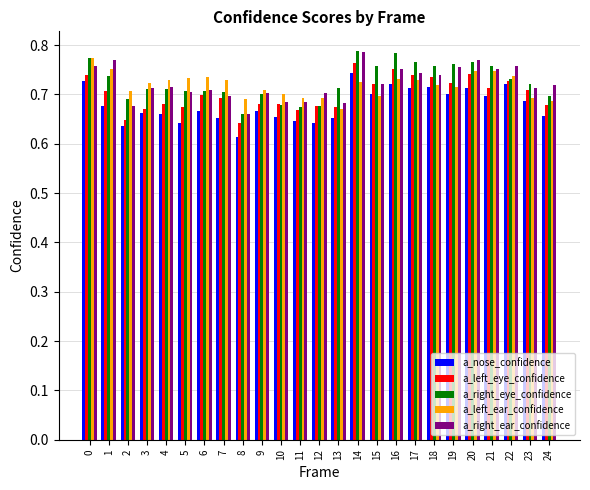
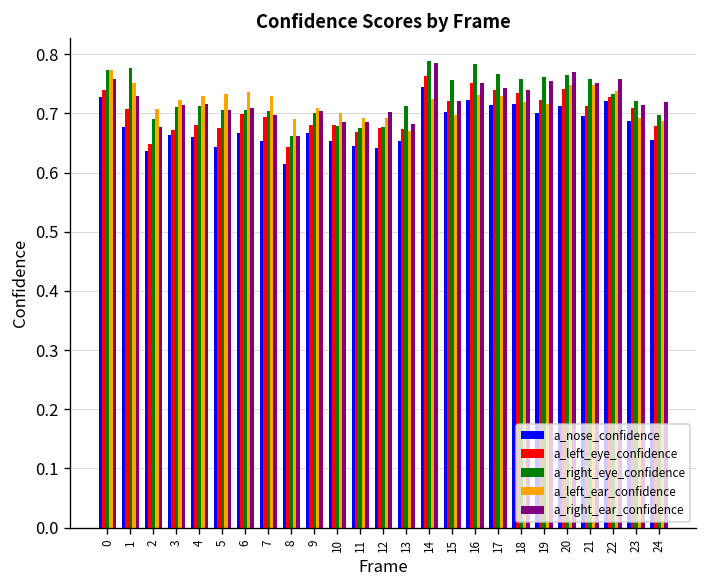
a_right_eye_confidence, 1: 0.74 -> 0.78
a_right_ear_confidence, 1: 0.77 -> 0.73
